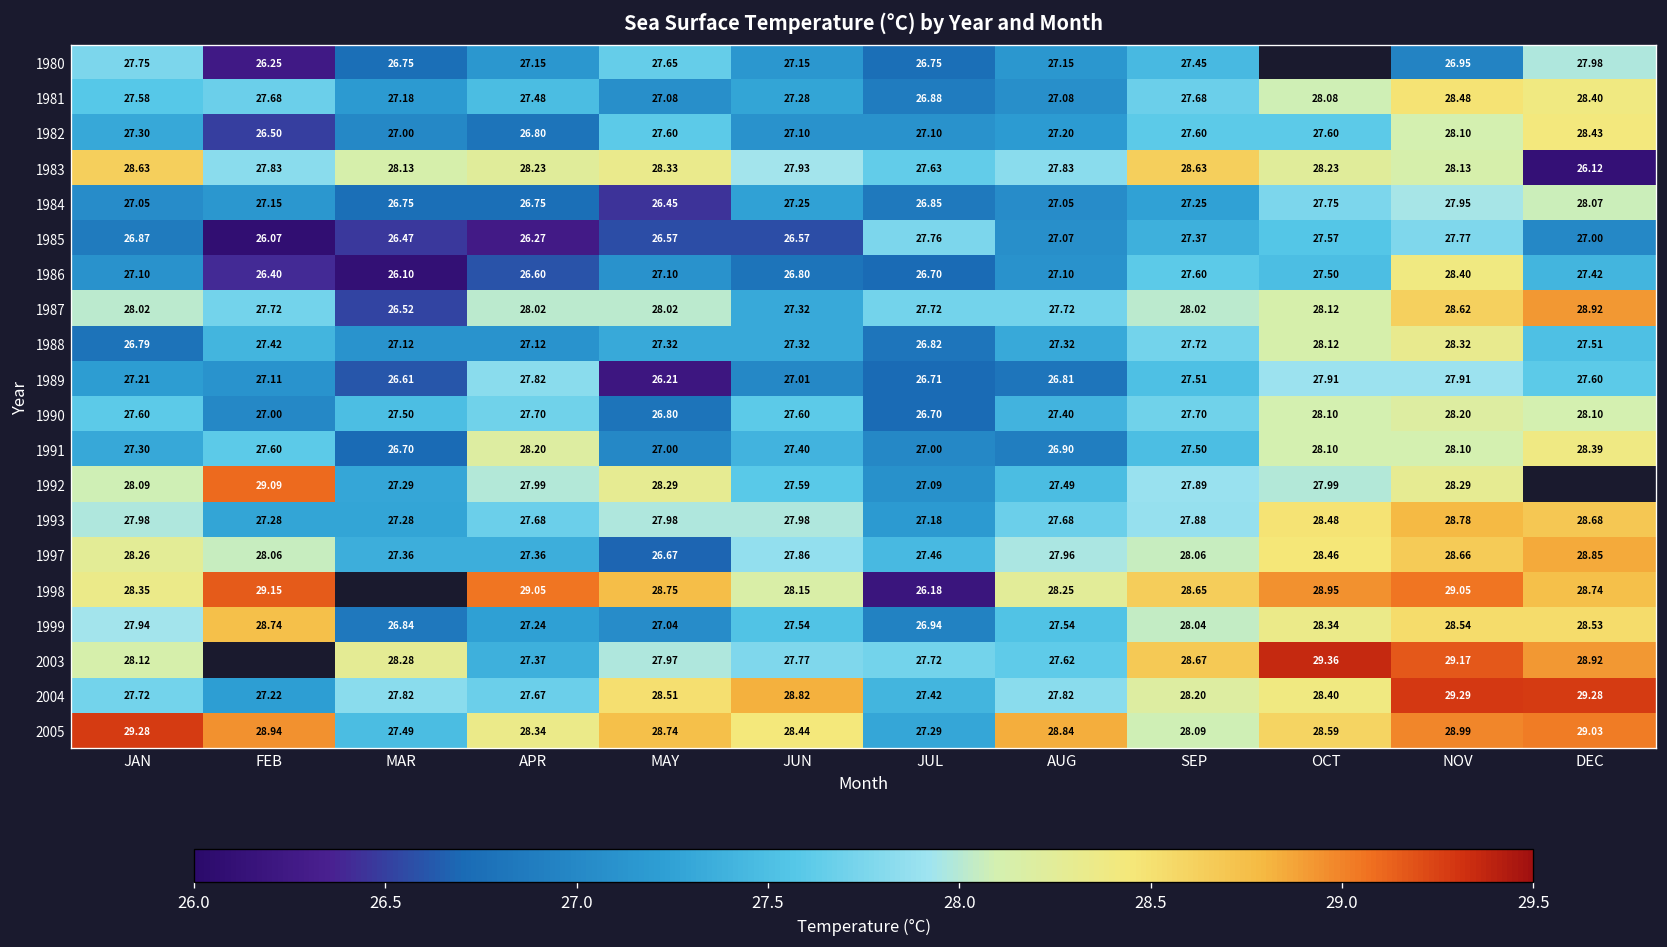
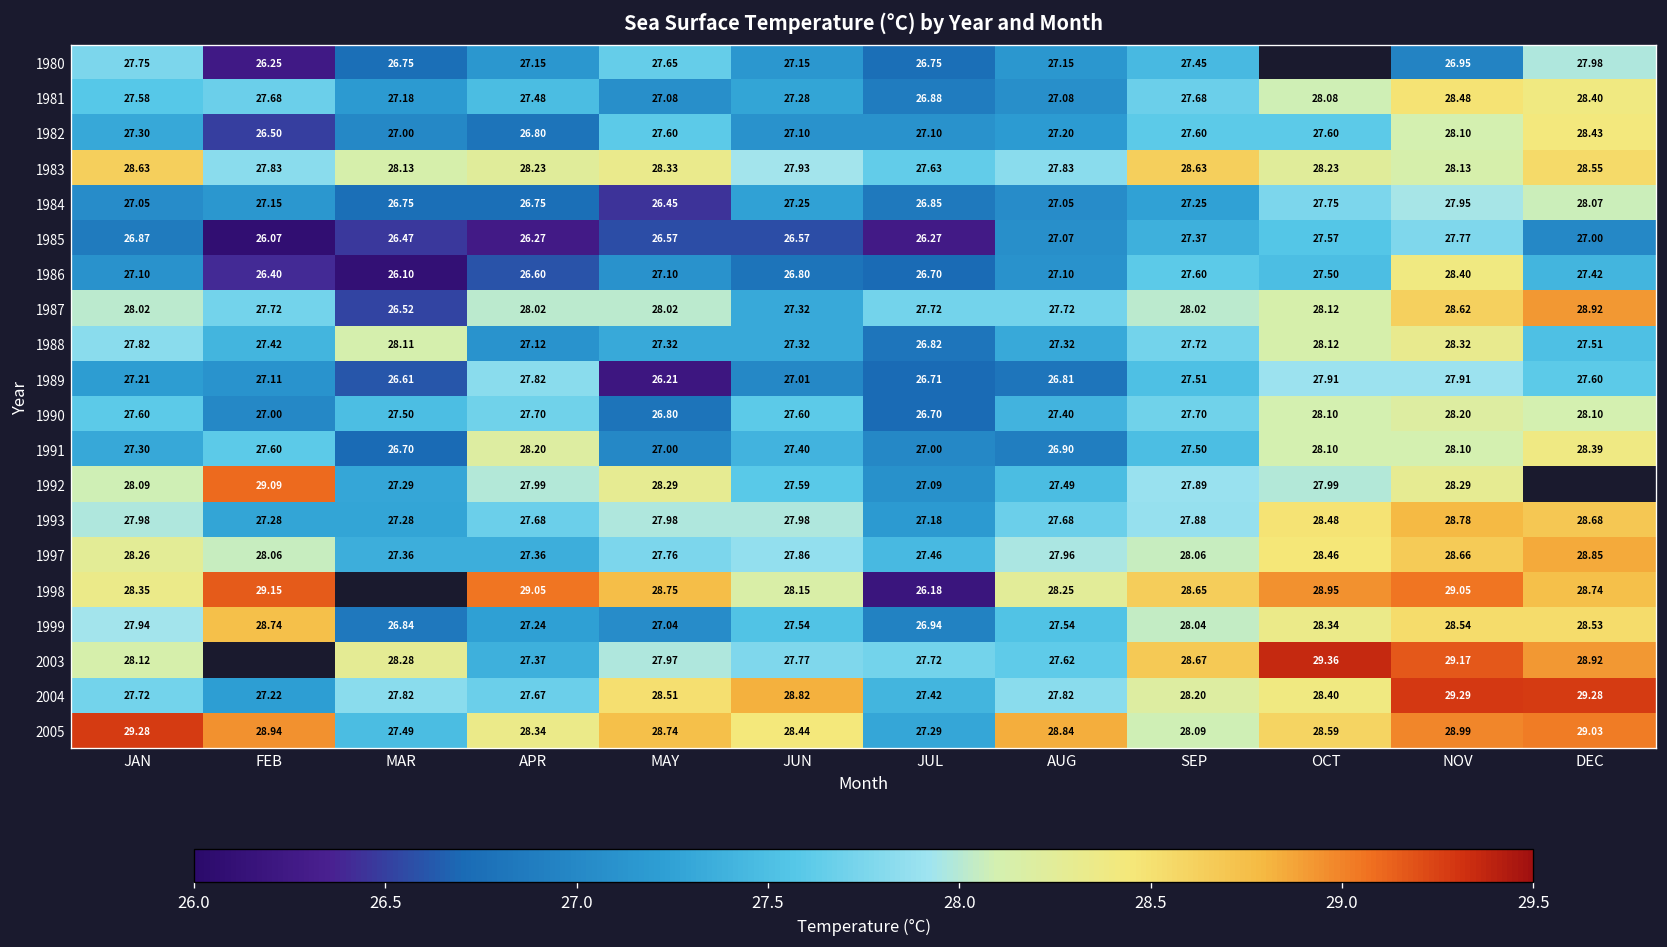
1983, DEC: 26.12 -> 28.55
1985, JUL: 27.76 -> 26.27
1988, JAN: 26.79 -> 27.82
1988, MAR: 27.12 -> 28.11
1997, MAY: 26.67 -> 27.76
